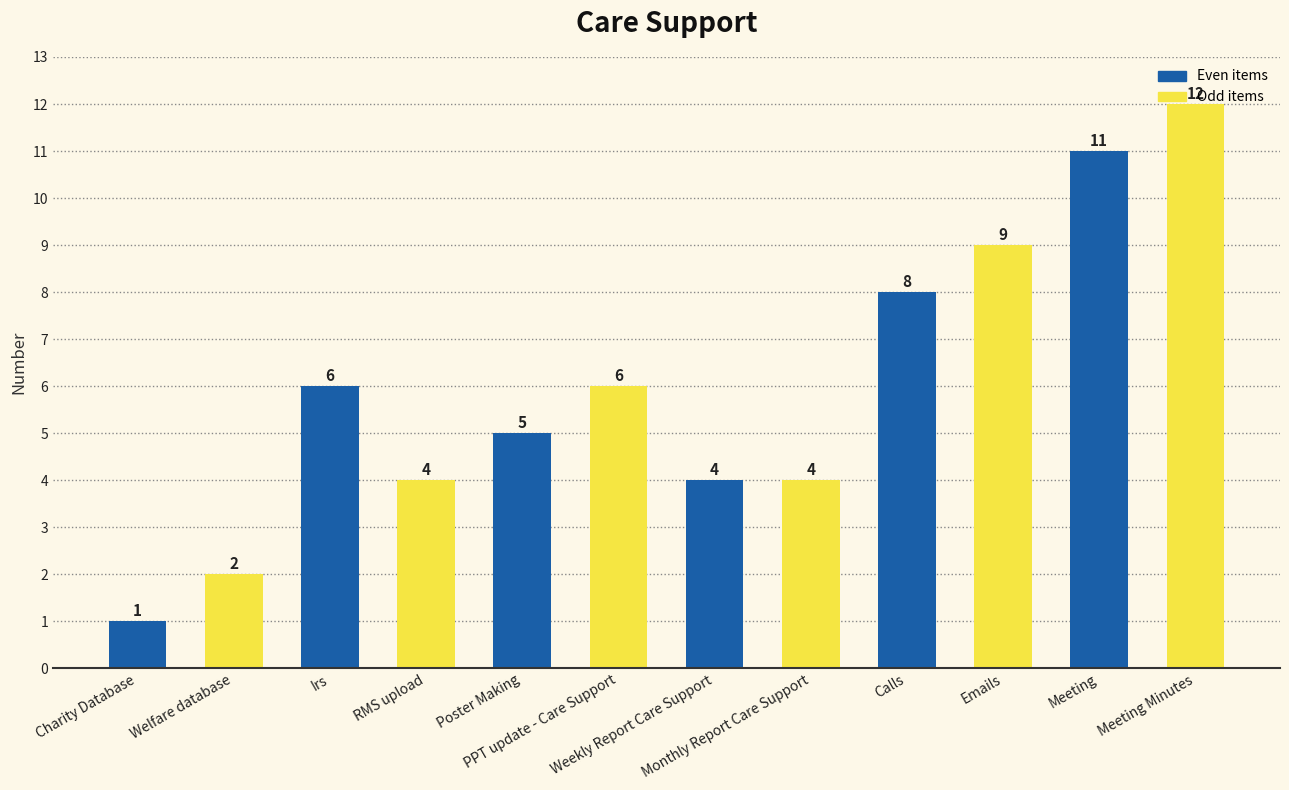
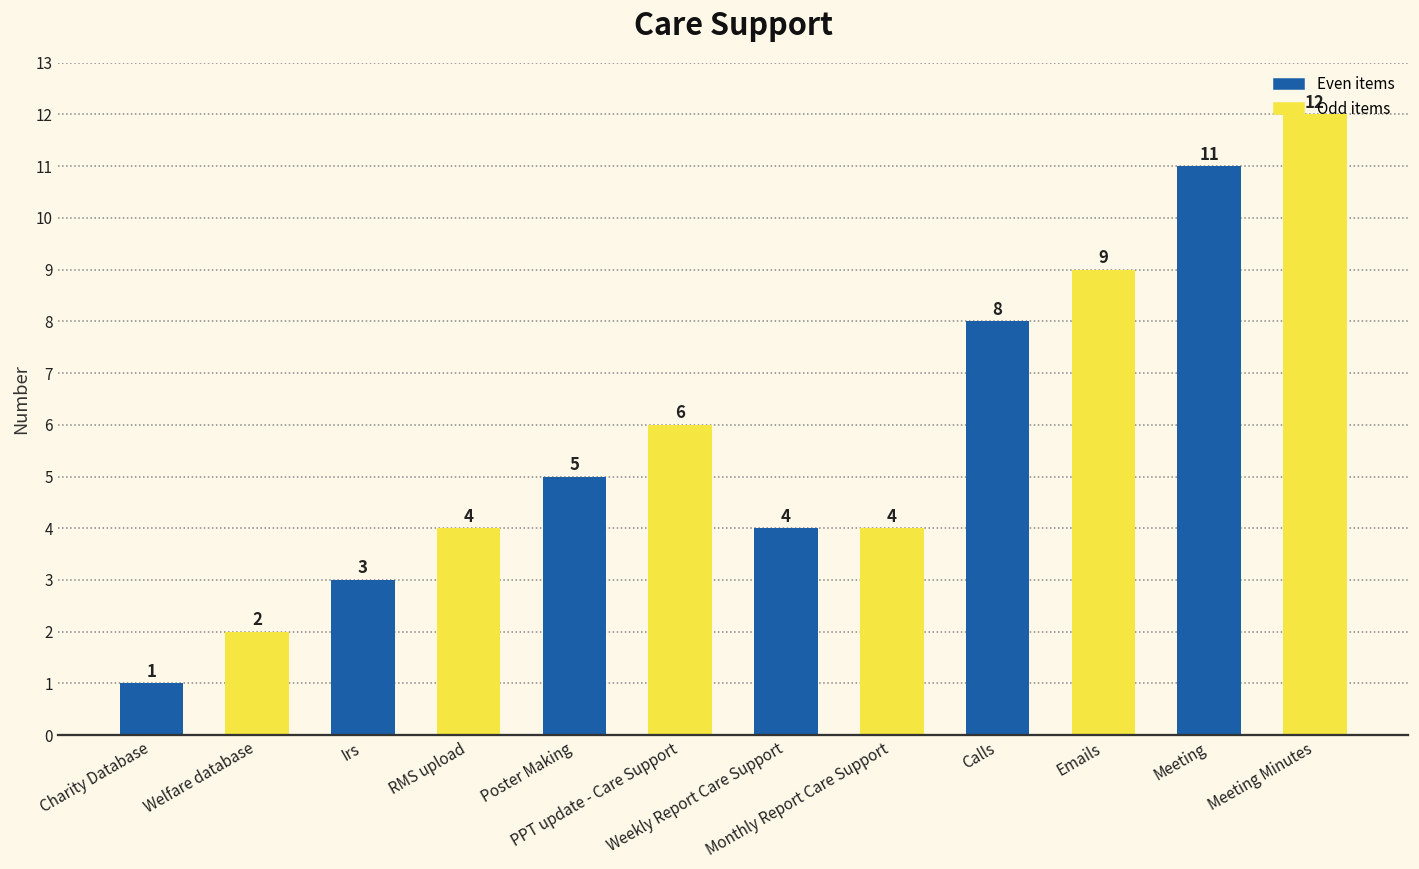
Irs: 6 -> 3
